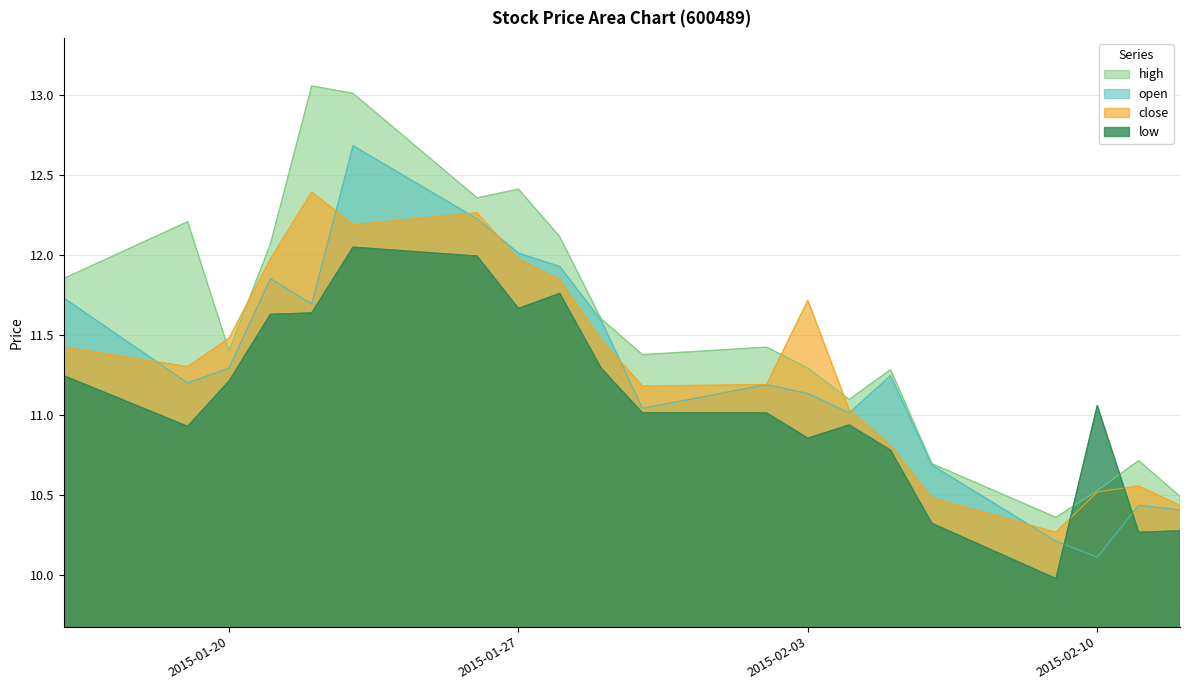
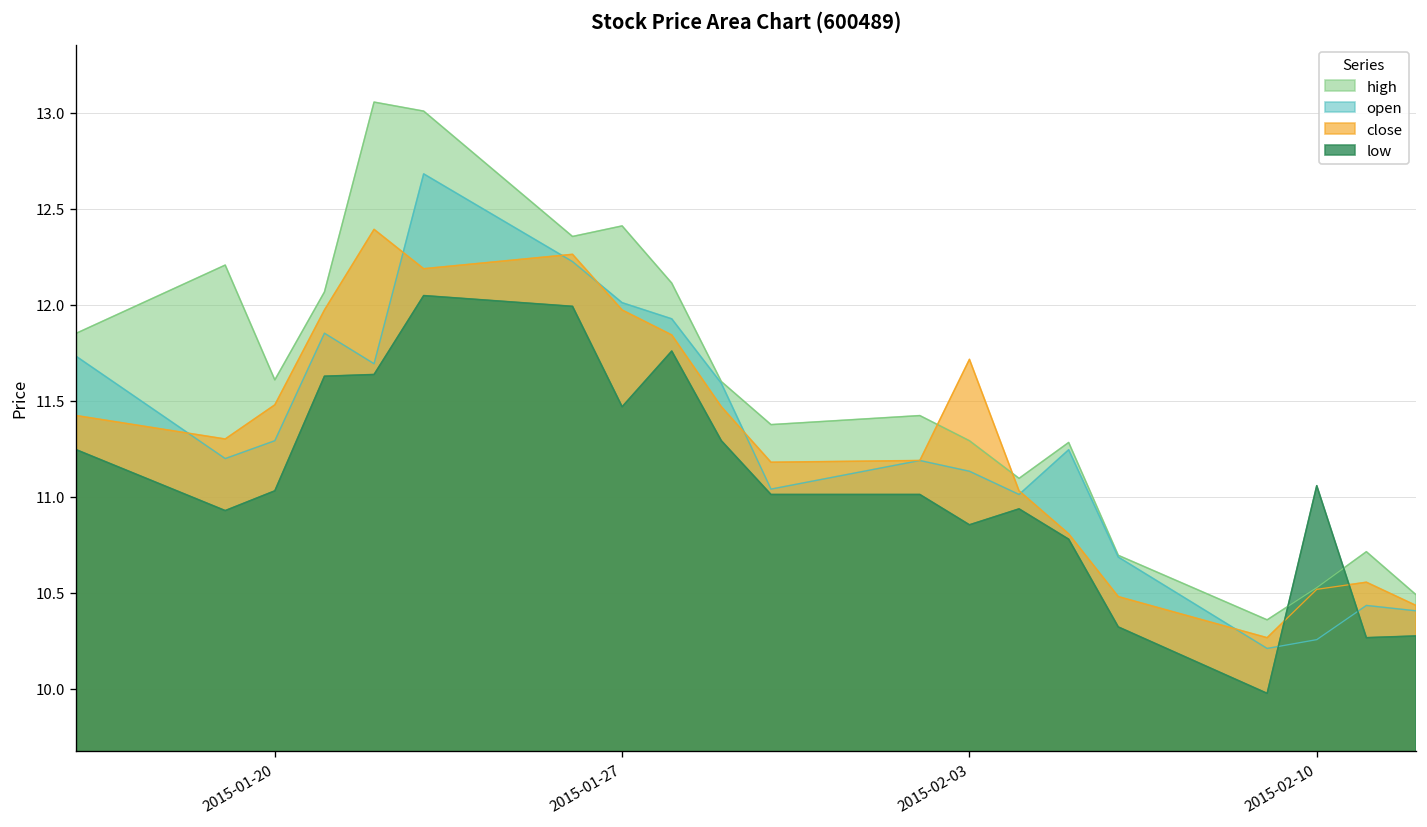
high, 2015-01-20: 11.40 -> 11.61
low, 2015-01-20: 11.21 -> 11.03
low, 2015-01-27: 11.66 -> 11.47
open, 2015-02-10: 10.11 -> 10.26
